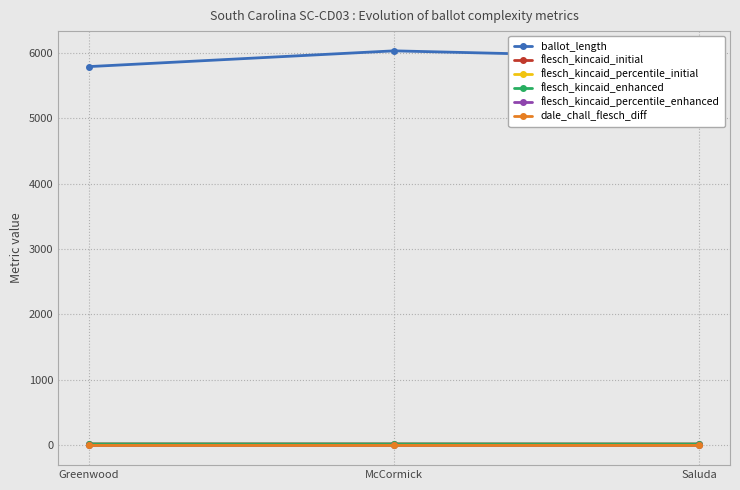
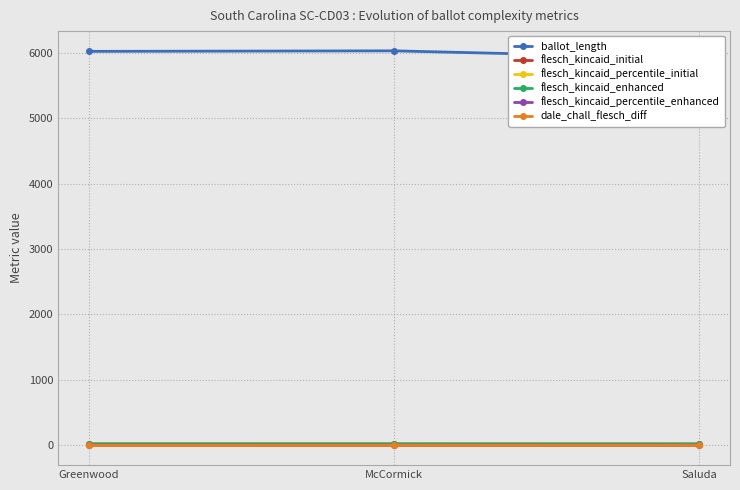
ballot_length, Greenwood: 5800 -> 6000
